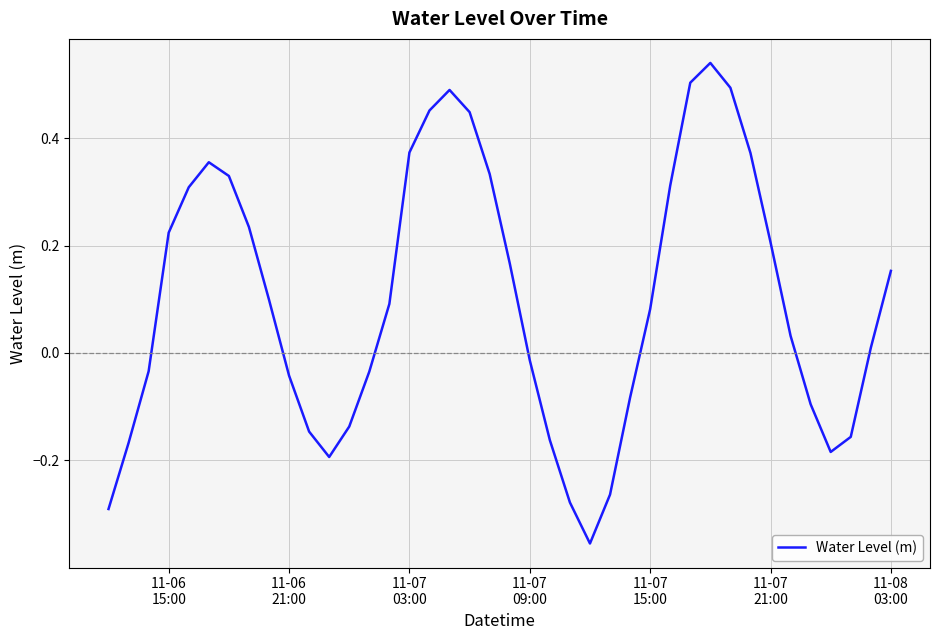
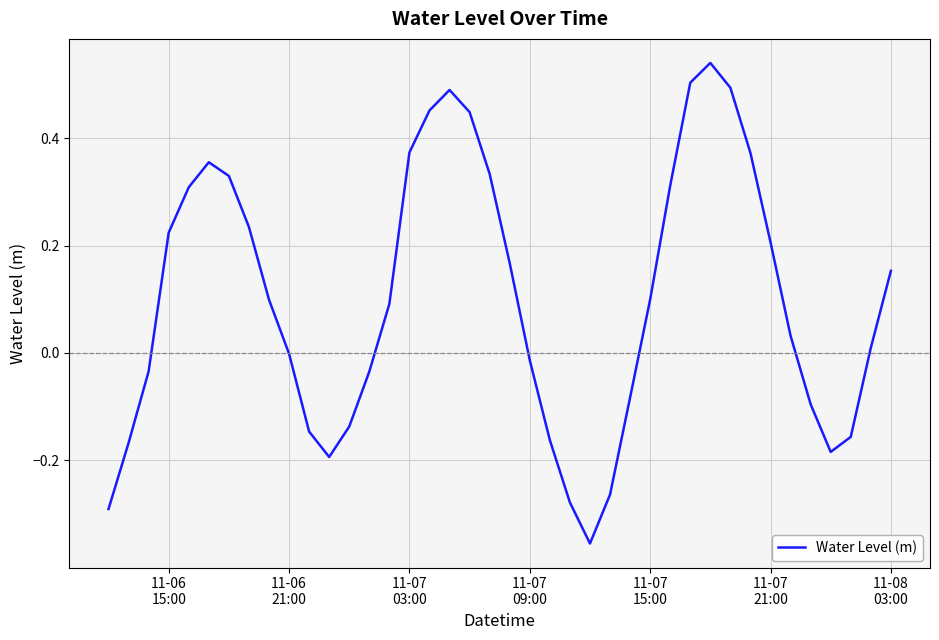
11-06 21:00: -0.04 -> 0.00
11-07 15:00: 0.08 -> 0.10
